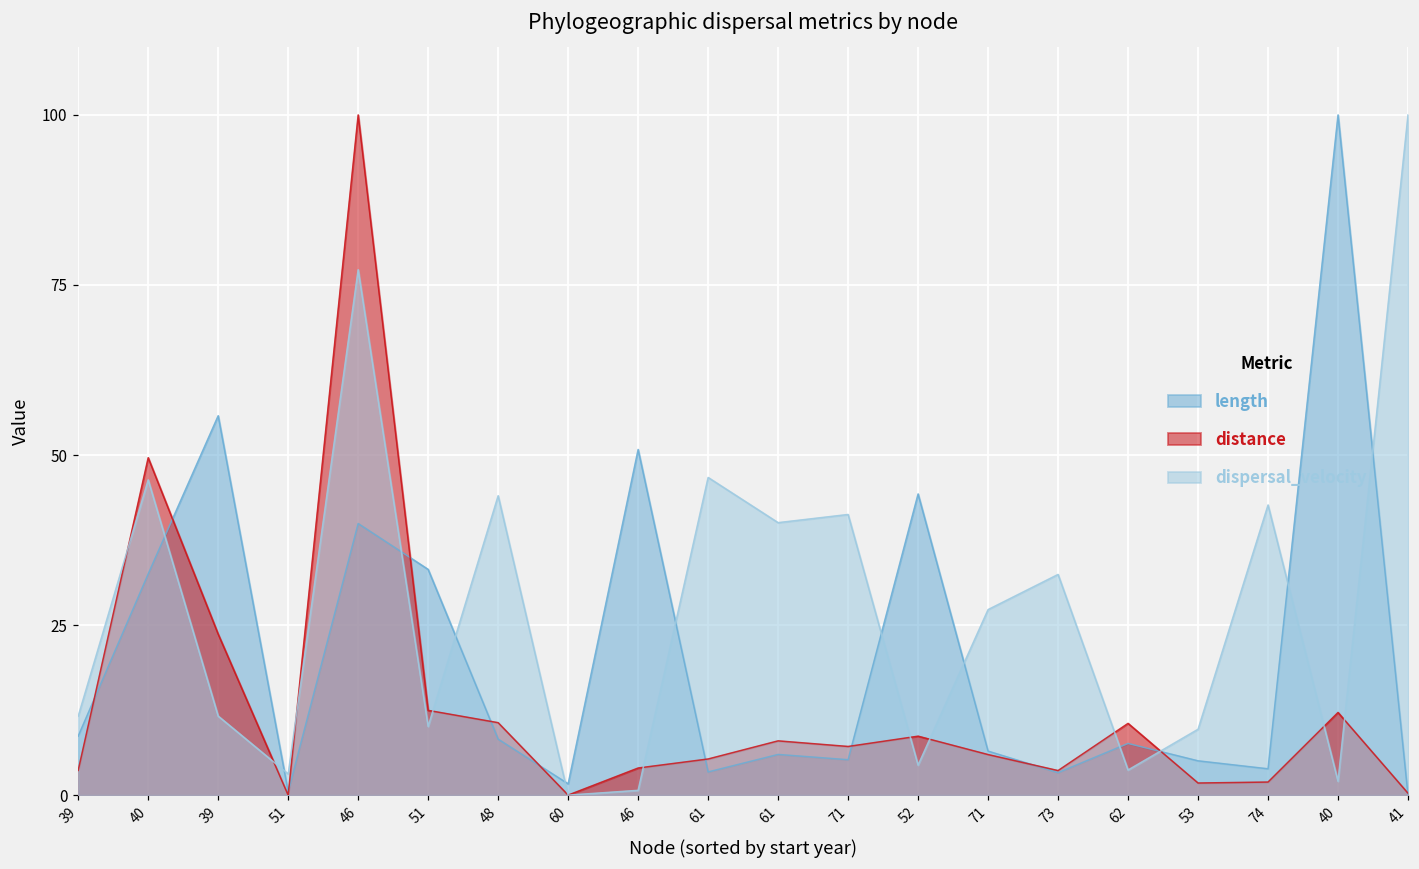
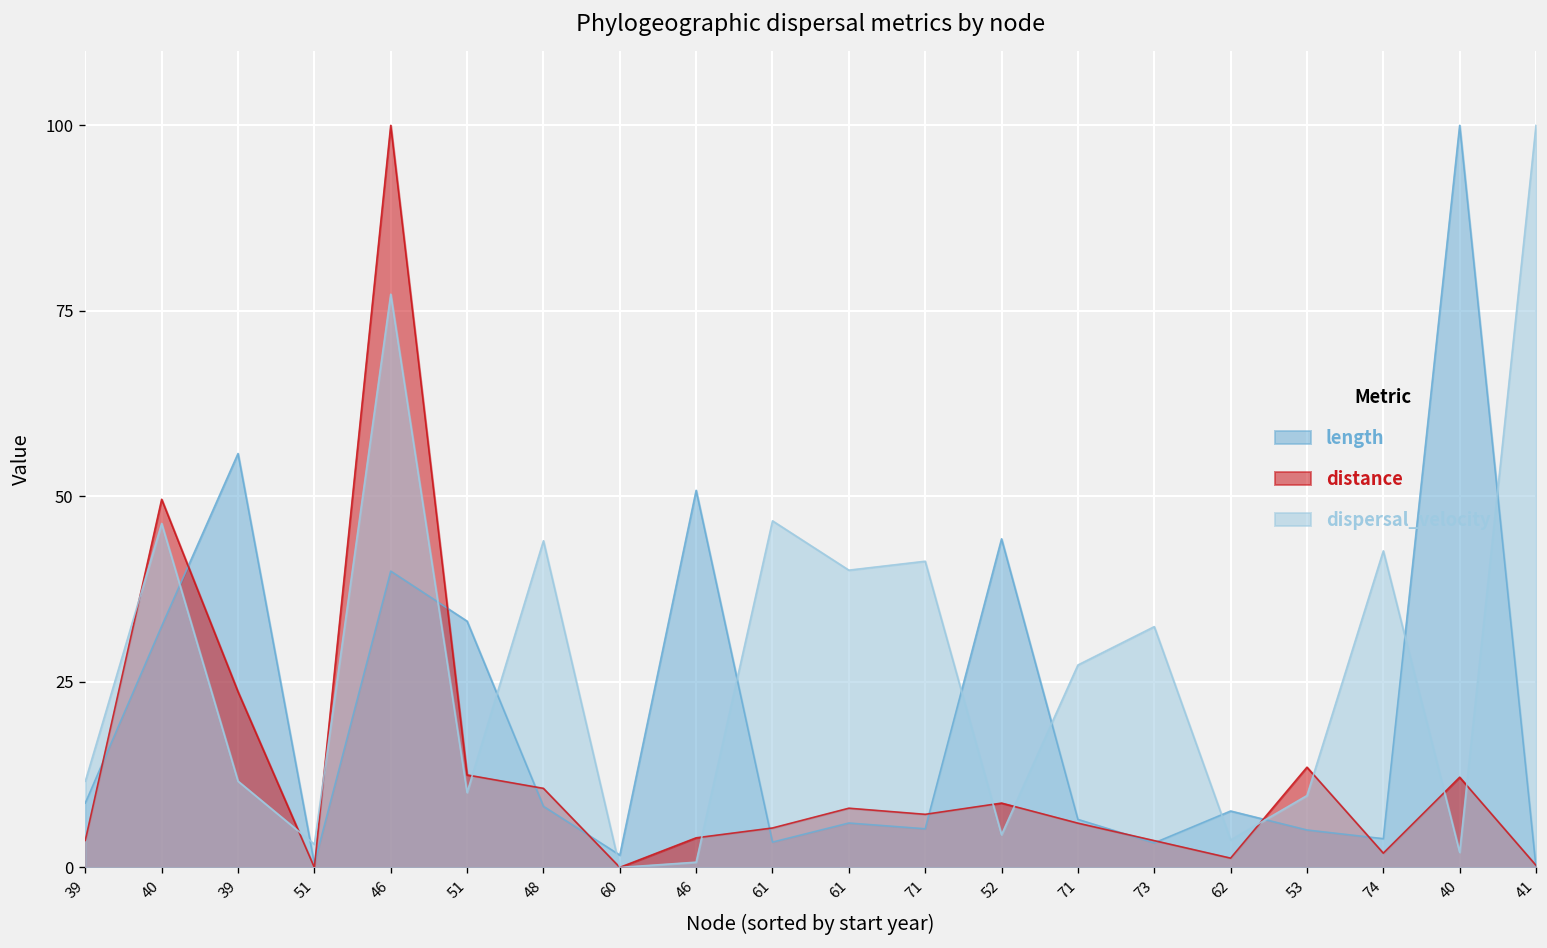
distance, 62: 11 -> 1
distance, 53: 2 -> 14
